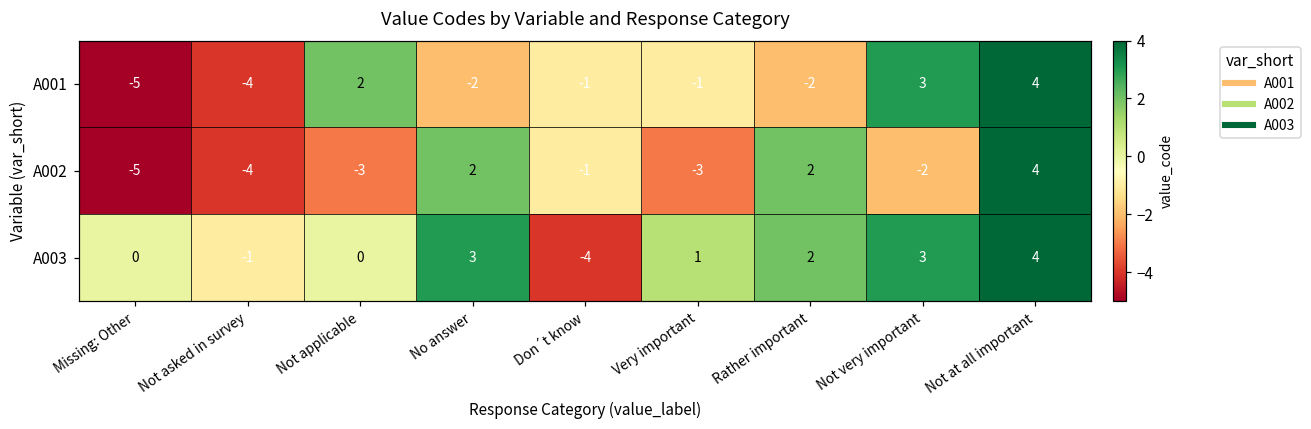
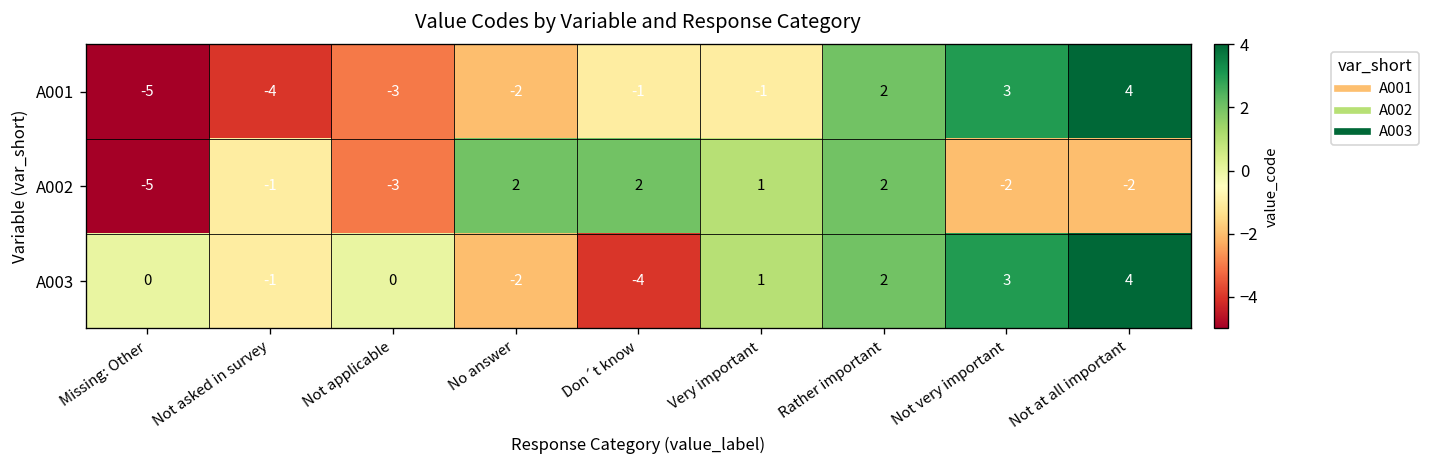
A001, Not applicable: 2 -> -3
A001, Rather important: -2 -> 2
A002, Not asked in survey: -4 -> -1
A002, Don´t know: -1 -> 2
A002, Very important: -3 -> 1
A002, Not at all important: 4 -> -2
A003, No answer: 3 -> -2
